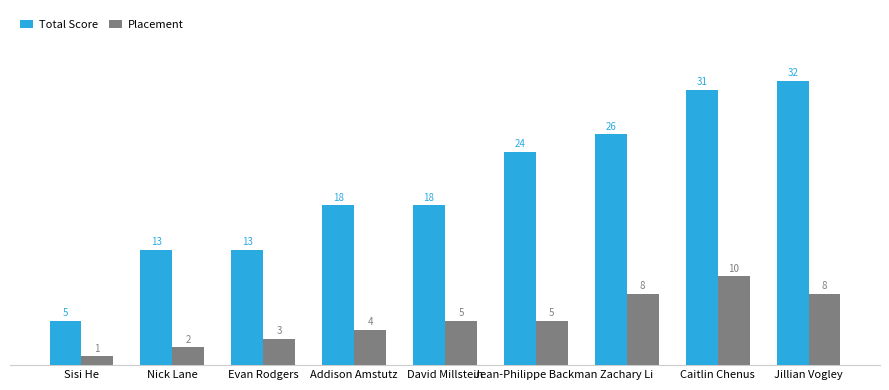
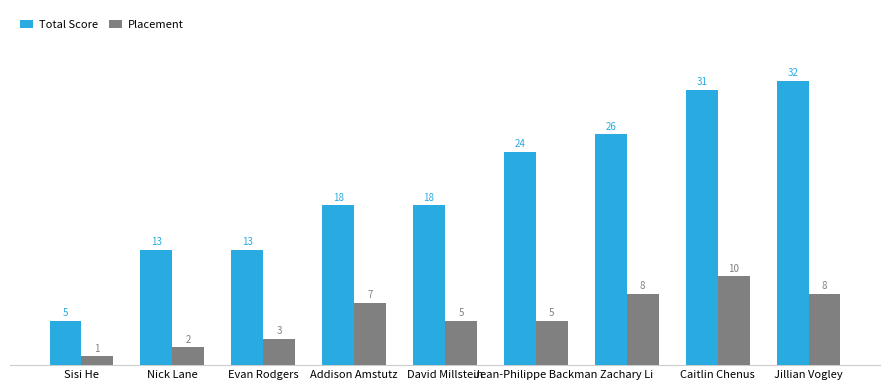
Placement, Addison Amstutz: 4 -> 7
